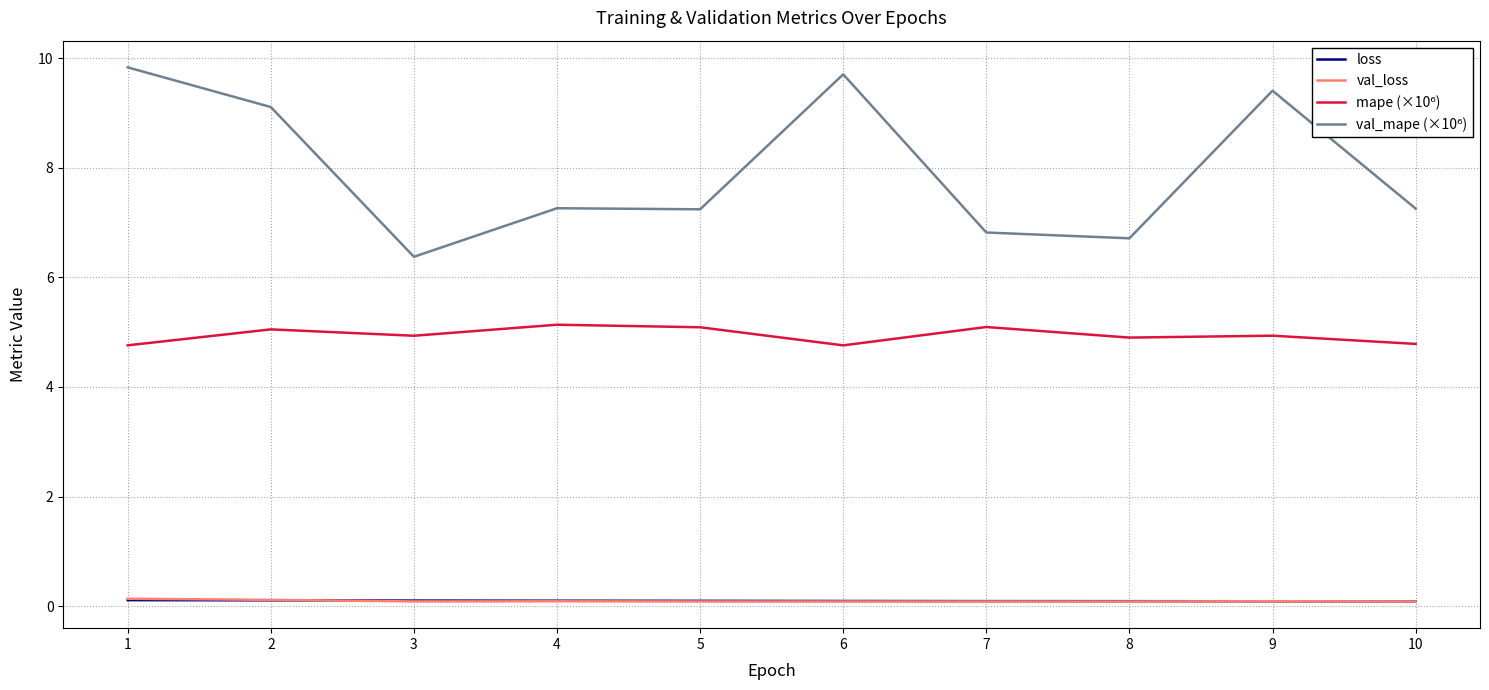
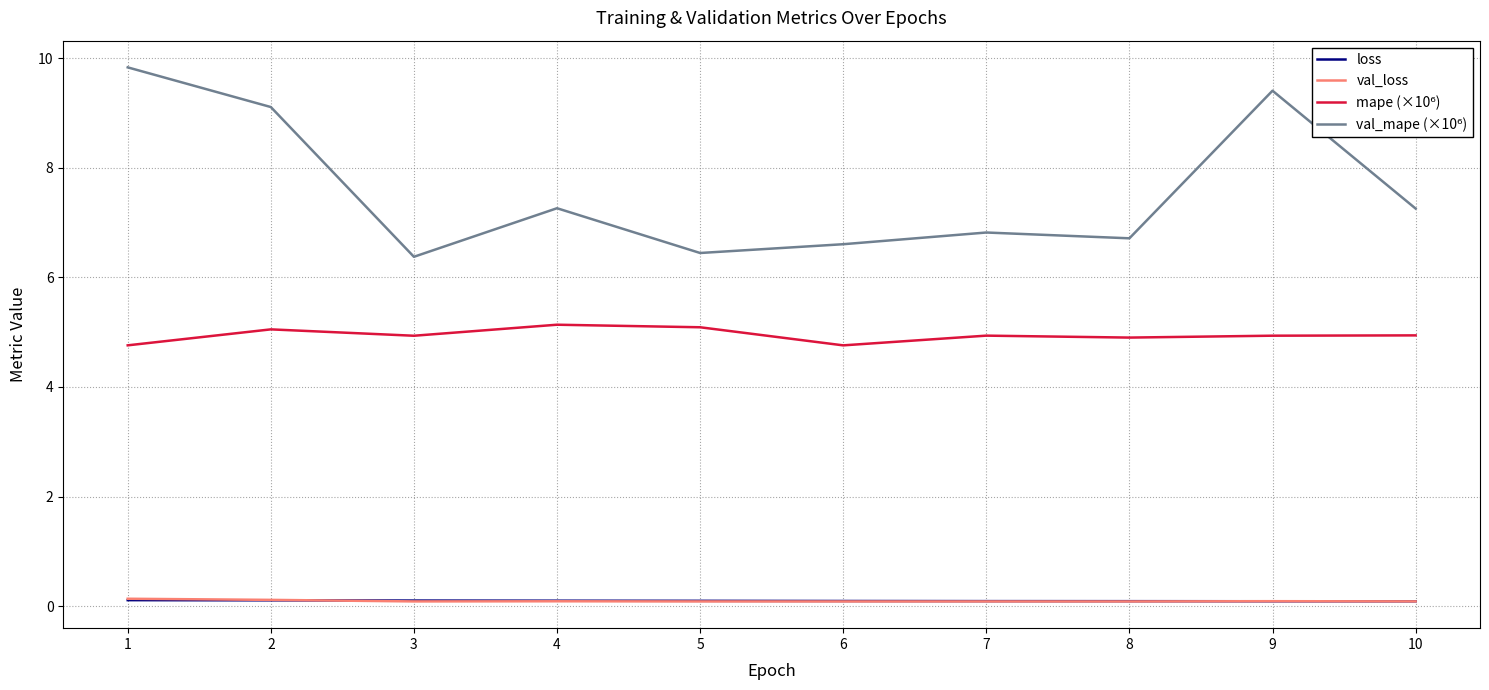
val_mape (×10⁶), 5: 7.2 -> 6.4
val_mape (×10⁶), 6: 9.7 -> 6.6
mape (×10⁶), 7: 5.1 -> 4.9
mape (×10⁶), 10: 4.8 -> 4.9
